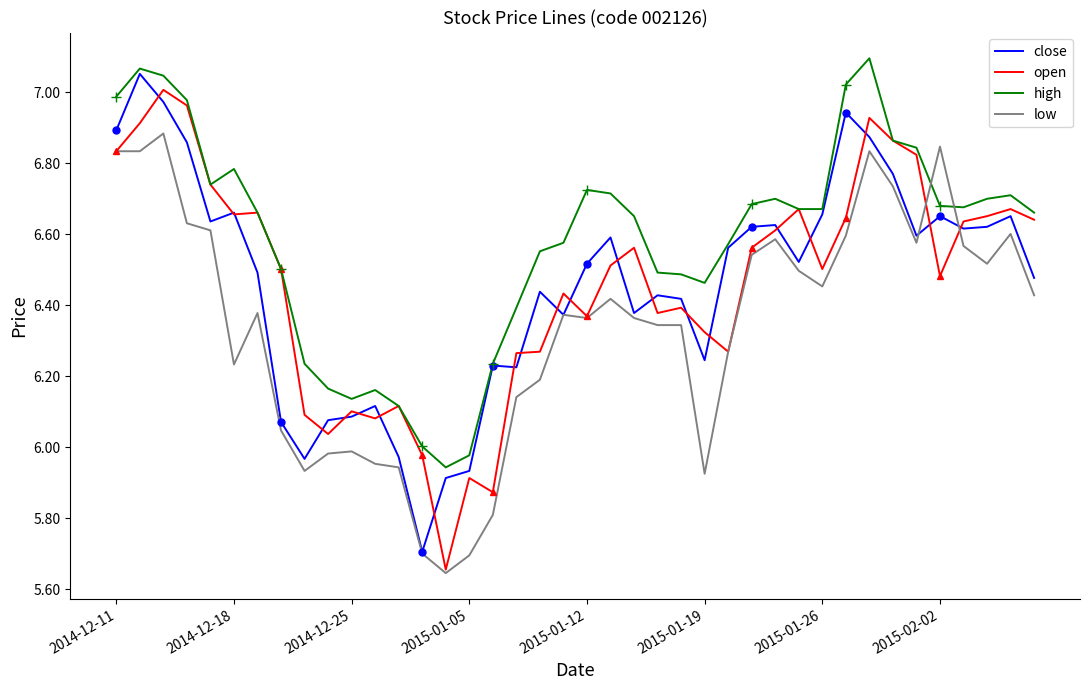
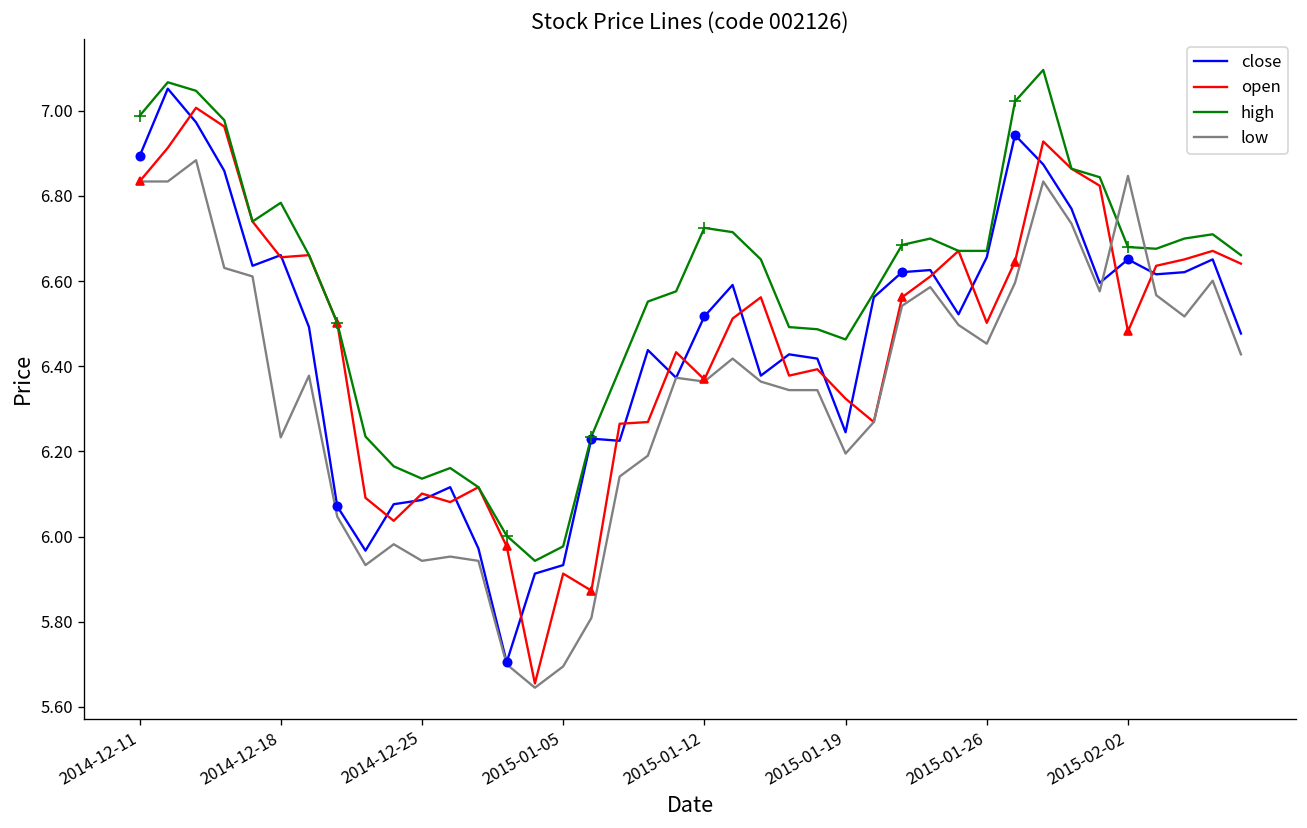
low, 2014-12-25: 5.99 -> 5.94
low, 2015-01-19: 5.93 -> 6.20
